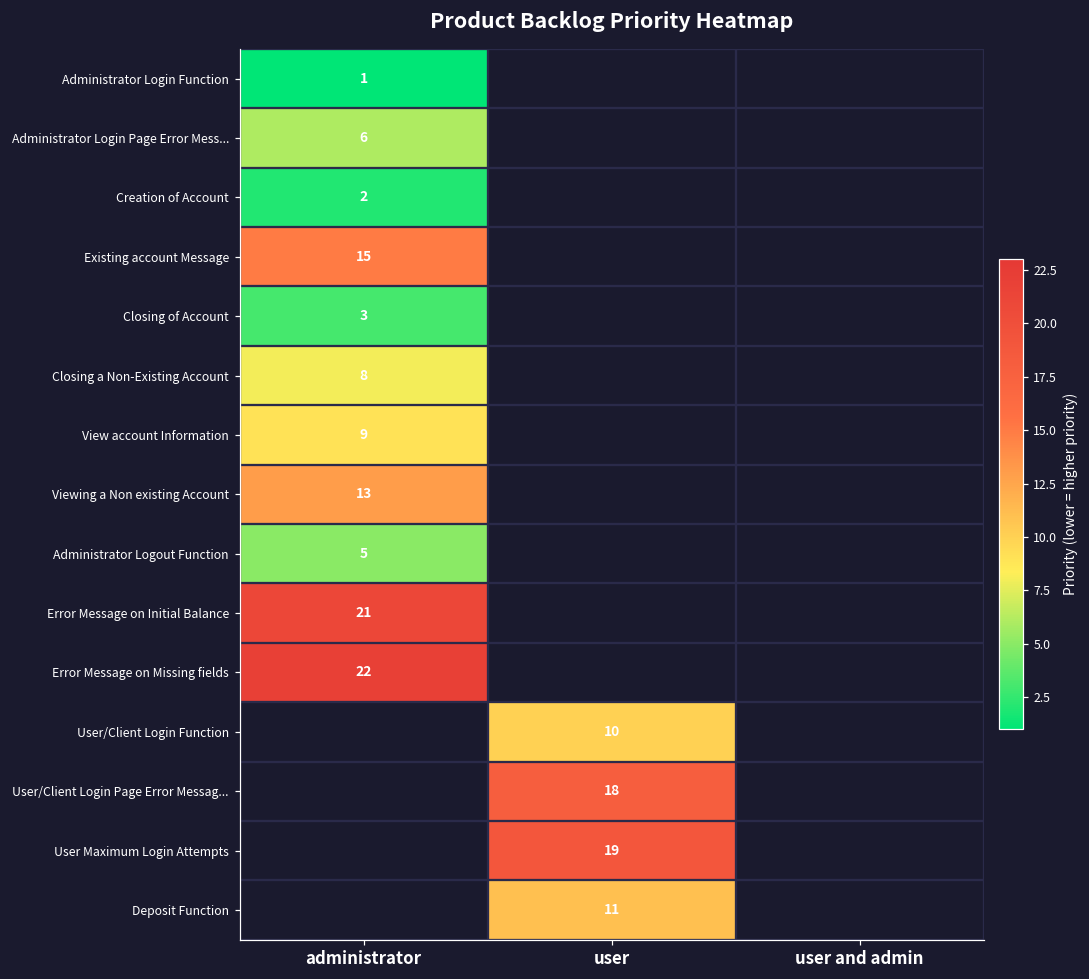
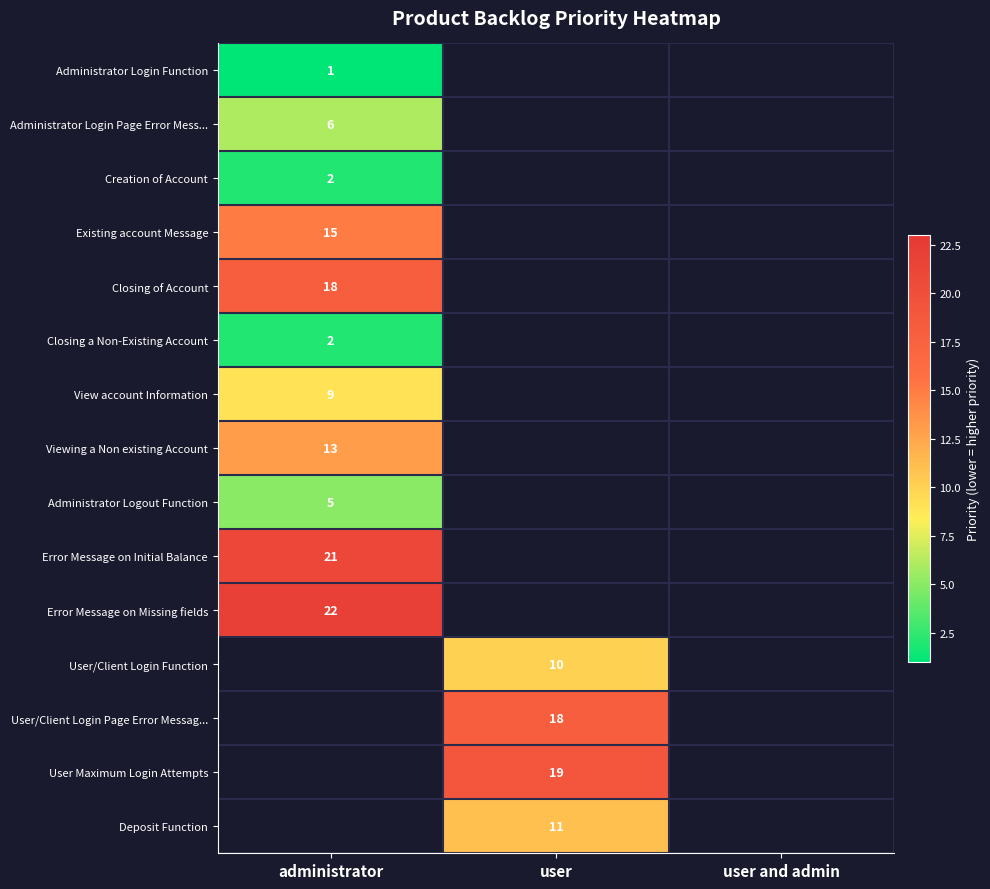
Closing of Account, administrator: 3 -> 18
Closing a Non-Existing Account, administrator: 8 -> 2
